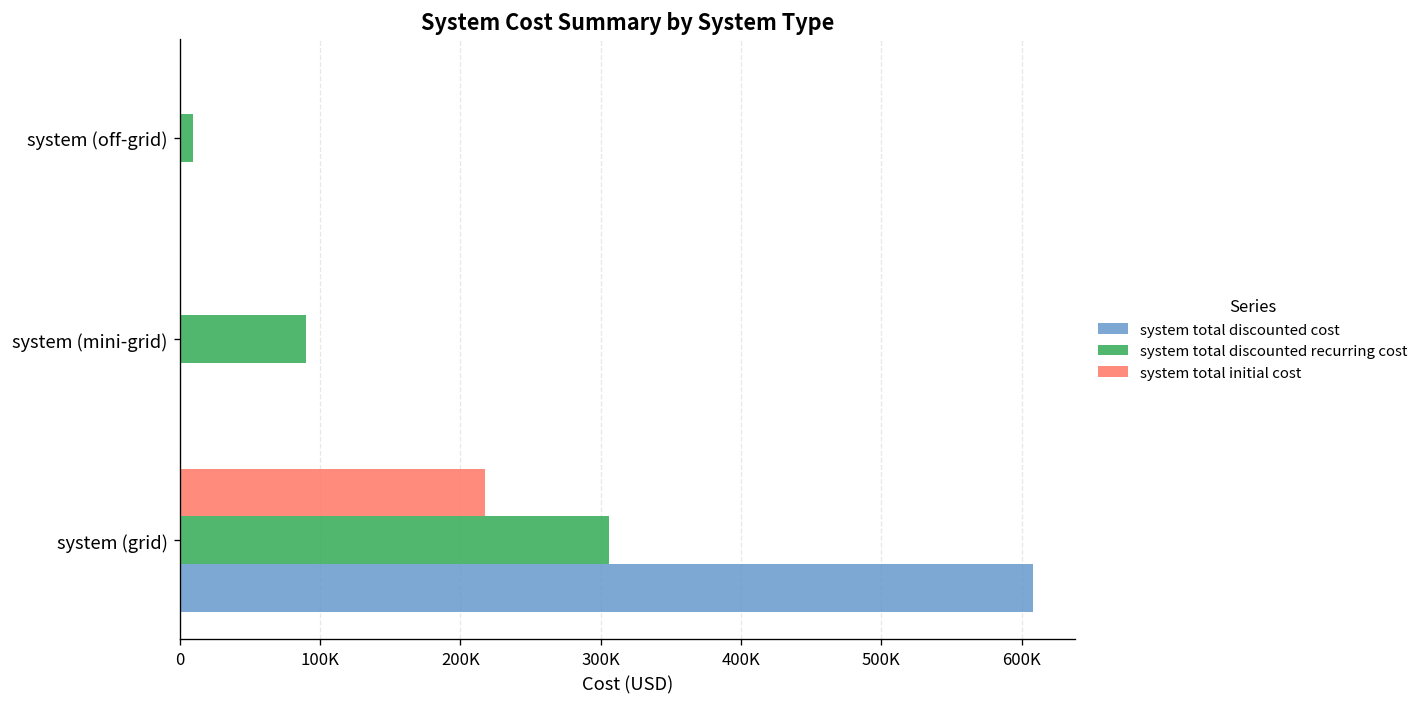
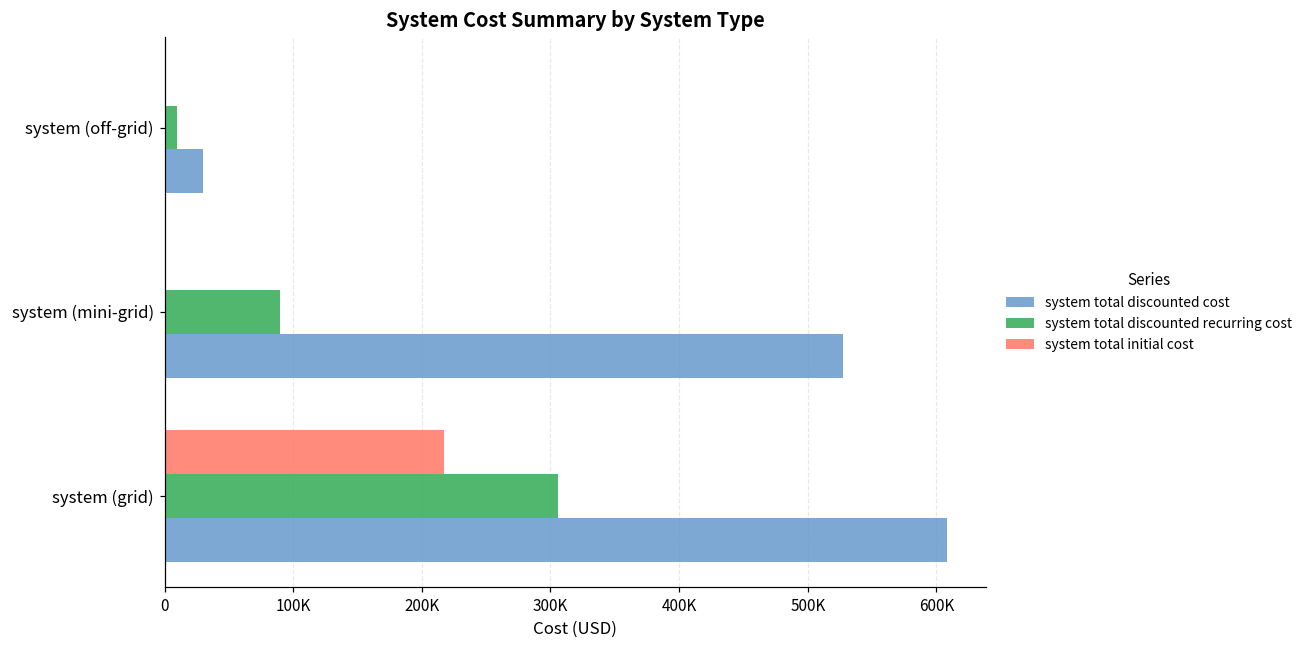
system total discounted cost, system (off-grid): 0 -> 30000
system total discounted cost, system (mini-grid): 0 -> 528000
